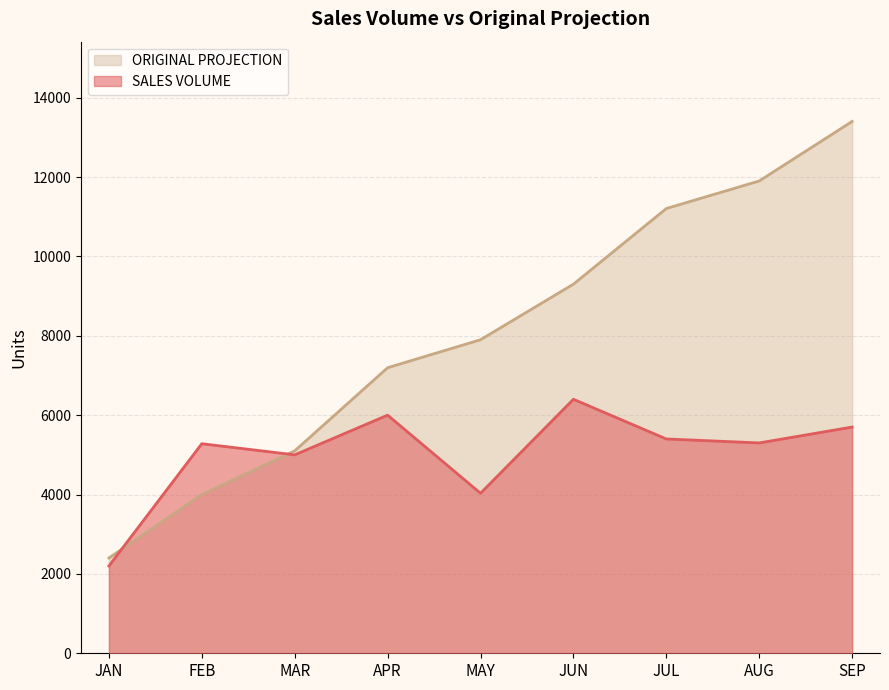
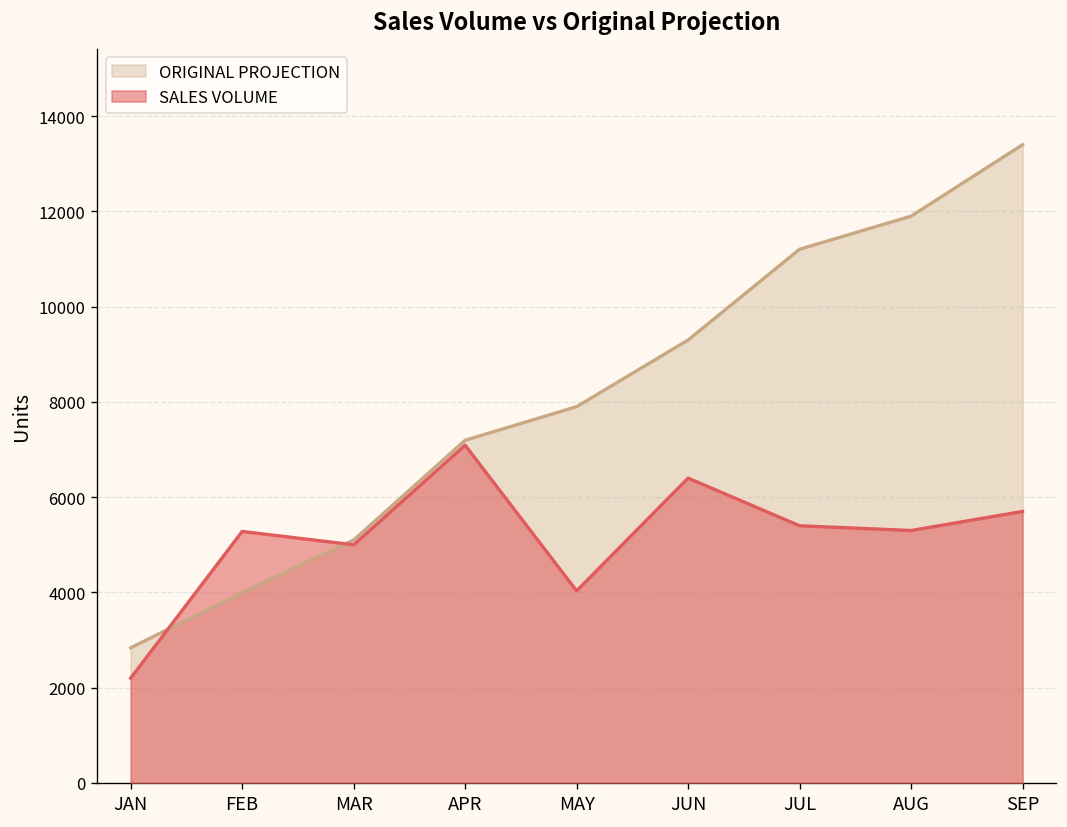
ORIGINAL PROJECTION, JAN: 2400 -> 2800
SALES VOLUME, APR: 6000 -> 7100
